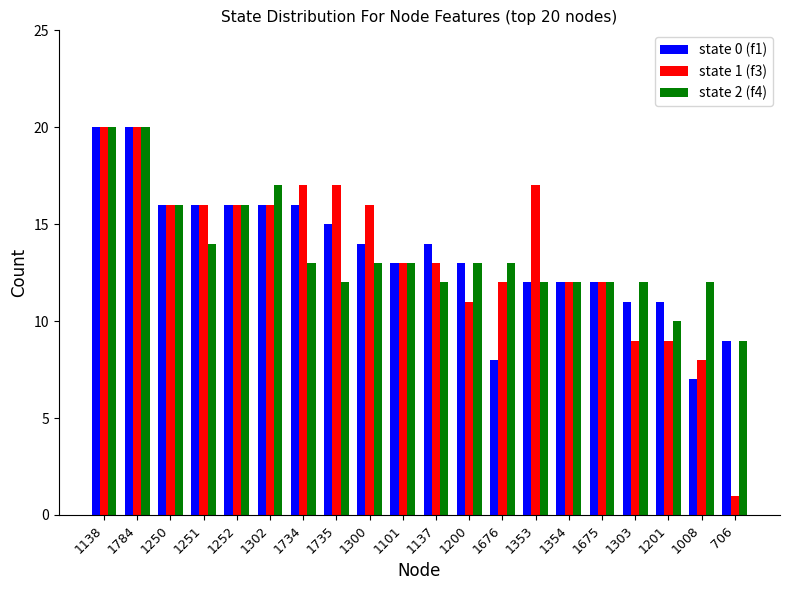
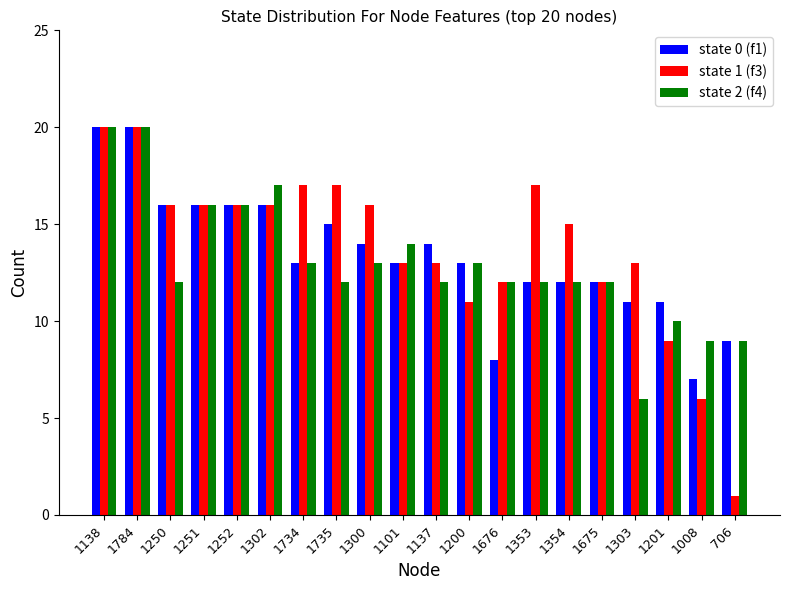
state 2 (f4), 1250: 16 -> 12
state 2 (f4), 1251: 14 -> 16
state 0 (f1), 1734: 16 -> 13
state 2 (f4), 1101: 13 -> 14
state 2 (f4), 1676: 13 -> 12
state 1 (f3), 1354: 12 -> 15
state 1 (f3), 1303: 9 -> 13
state 2 (f4), 1303: 12 -> 6
state 1 (f3), 1008: 8 -> 6
state 2 (f4), 1008: 12 -> 9
